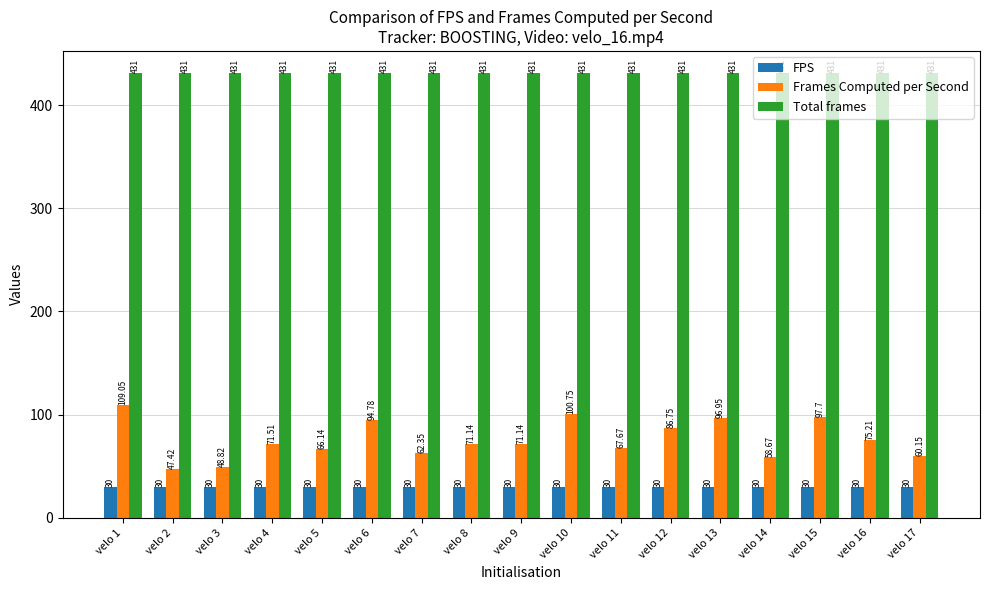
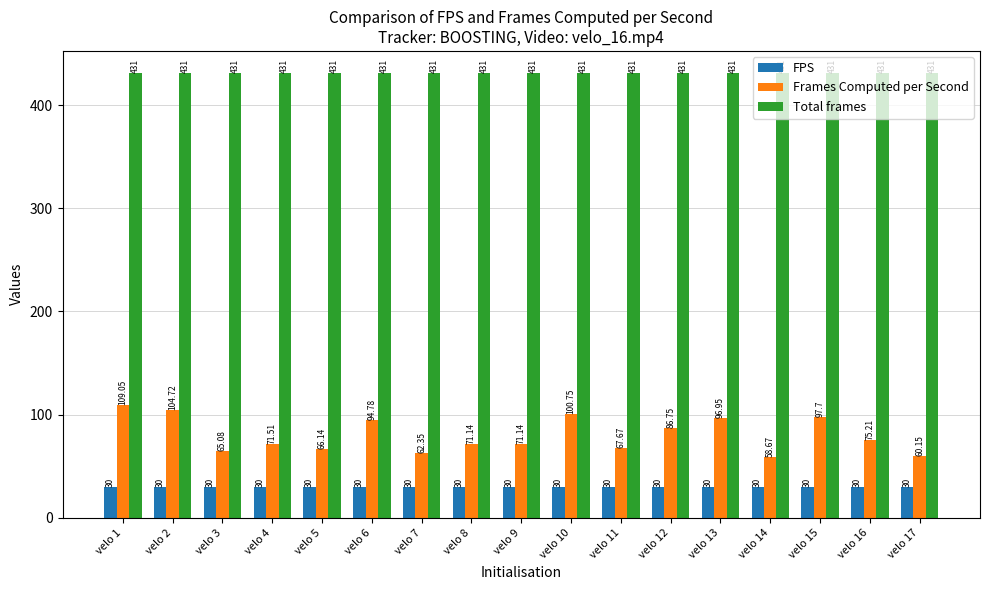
Frames Computed per Second, velo 2: 47.42 -> 104.72
Frames Computed per Second, velo 3: 48.82 -> 65.08
